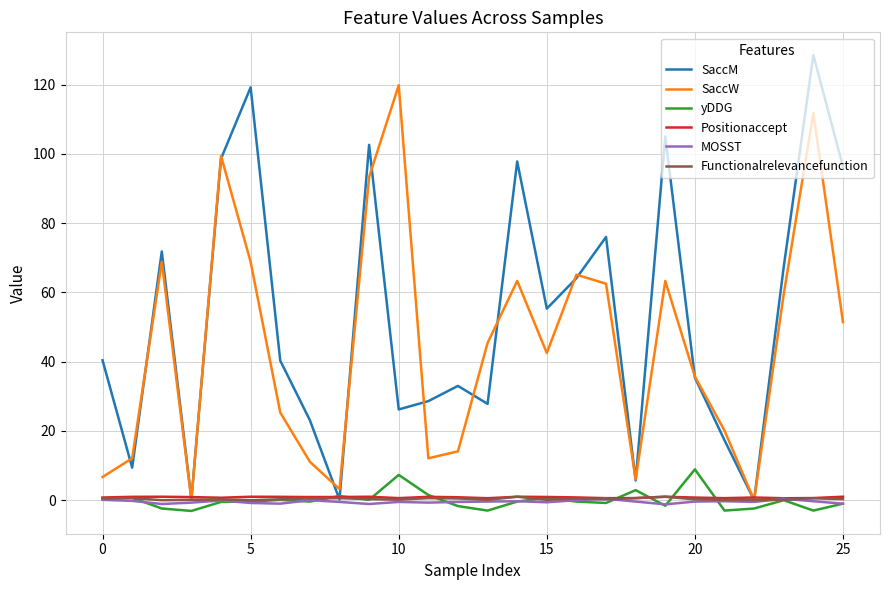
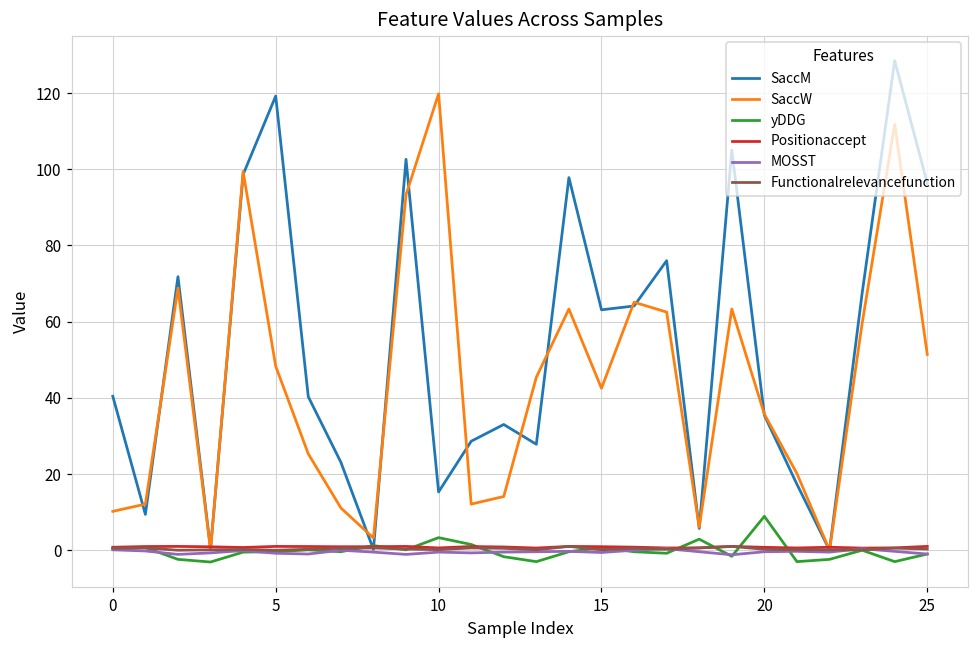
SaccW, 0: 7 -> 10
SaccW, 5: 69 -> 48
SaccM, 10: 26 -> 15
yDDG, 10: 7 -> 3
SaccM, 15: 55 -> 63
